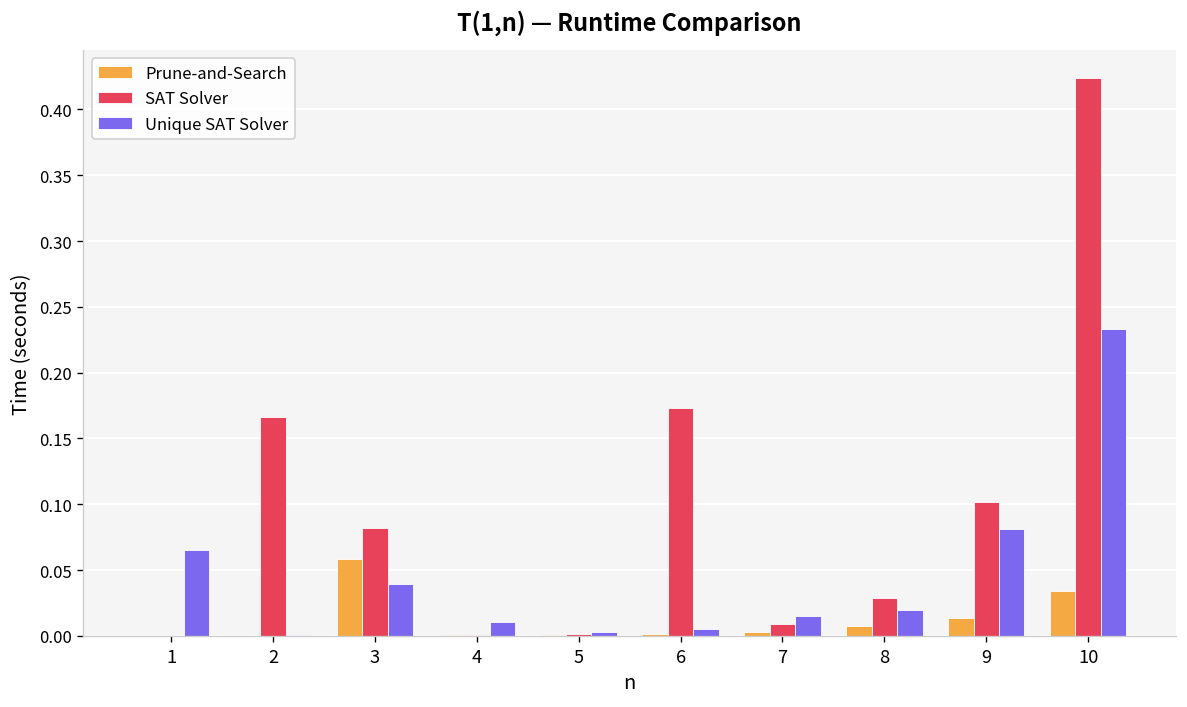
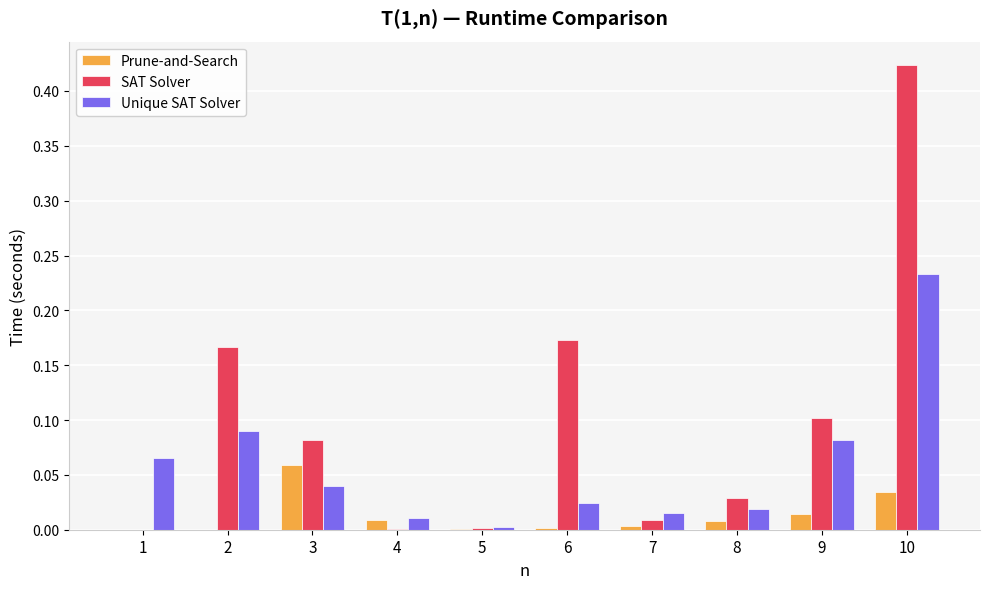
Unique SAT Solver, 2: 0.000 -> 0.090
Prune-and-Search, 4: 0.000 -> 0.008
Unique SAT Solver, 6: 0.005 -> 0.025
